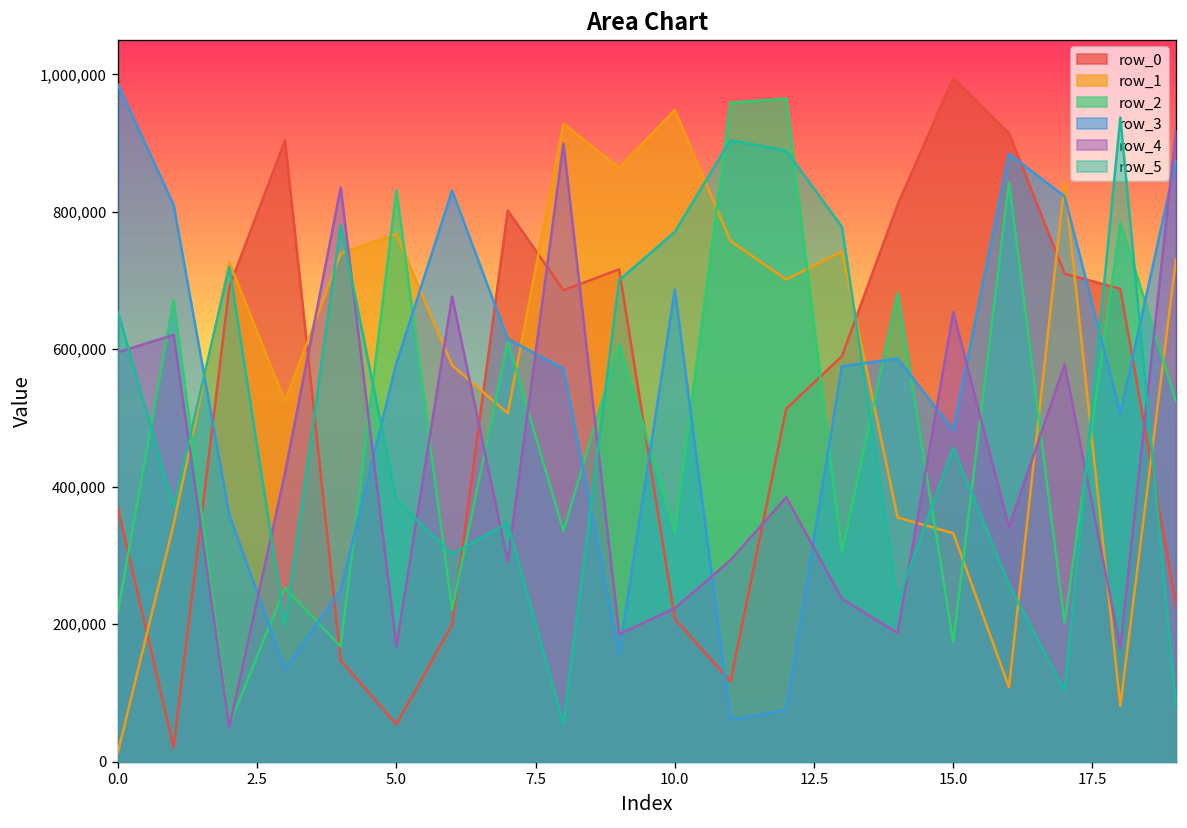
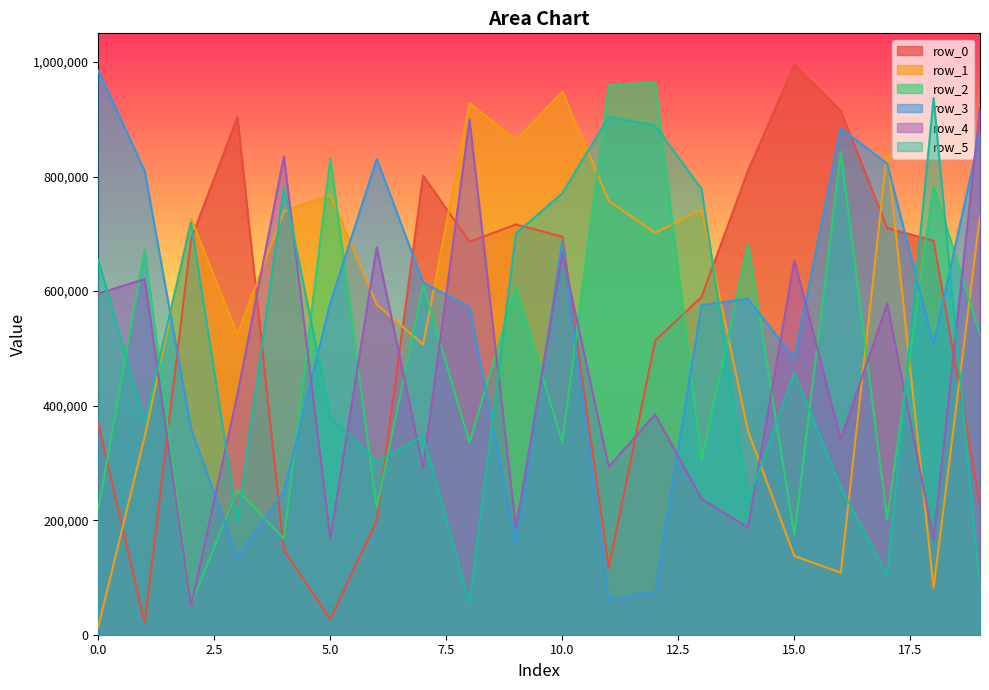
row_0, 5.0: 50,000 -> 30,000
row_0, 10.0: 210,000 -> 690,000
row_4, 10.0: 220,000 -> 670,000
row_1, 15.0: 330,000 -> 140,000
